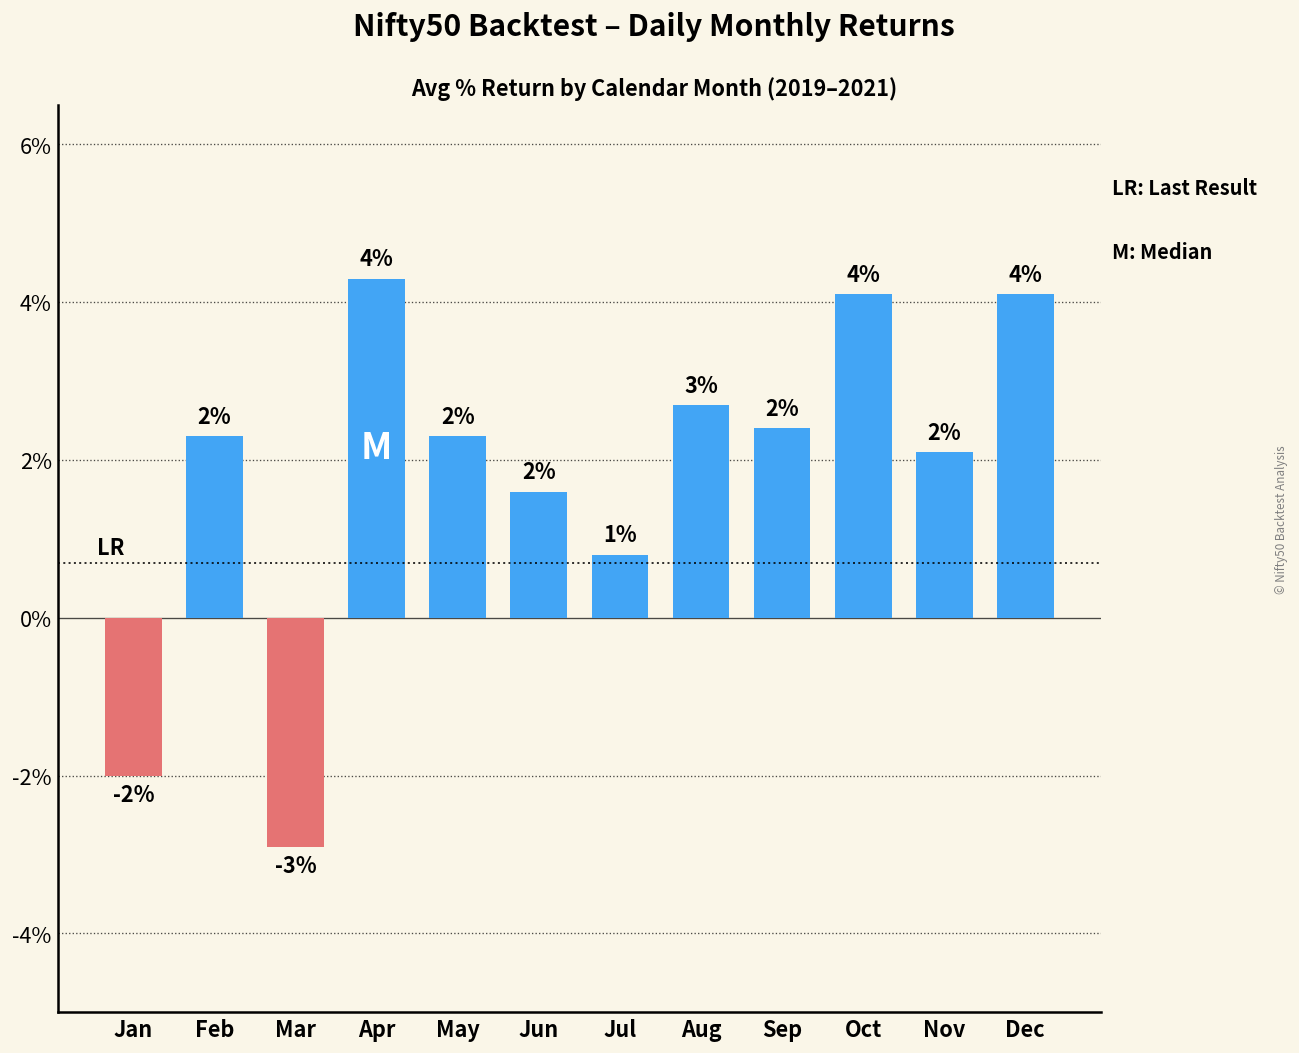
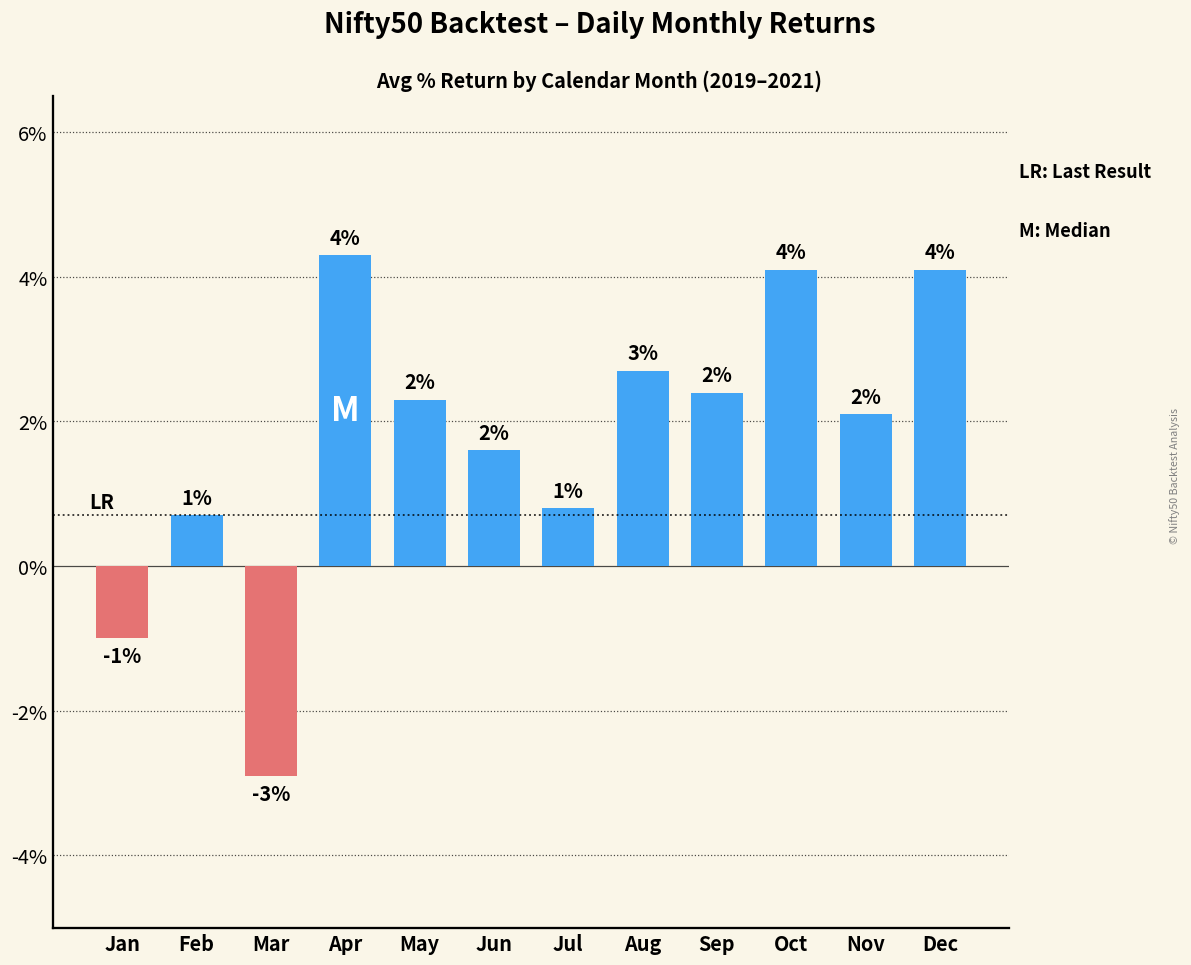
Jan: -2% -> -1%
Feb: 2% -> 1%
